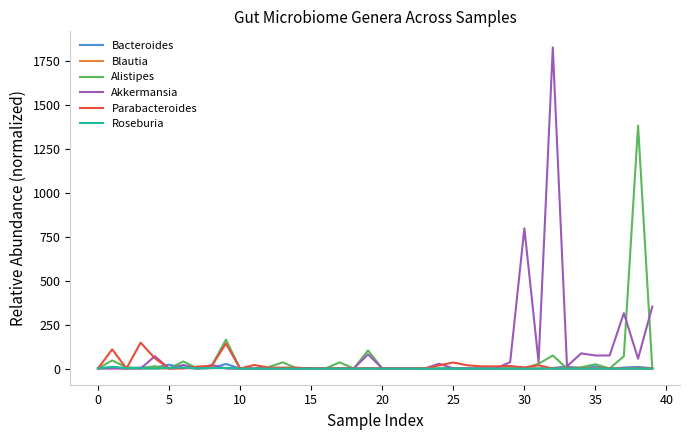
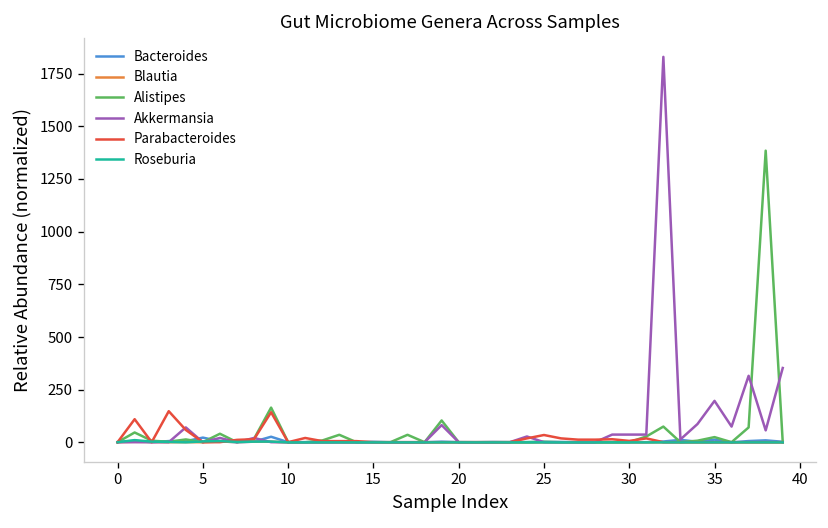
Akkermansia, 30: 800 -> 40
Akkermansia, 35: 80 -> 200
